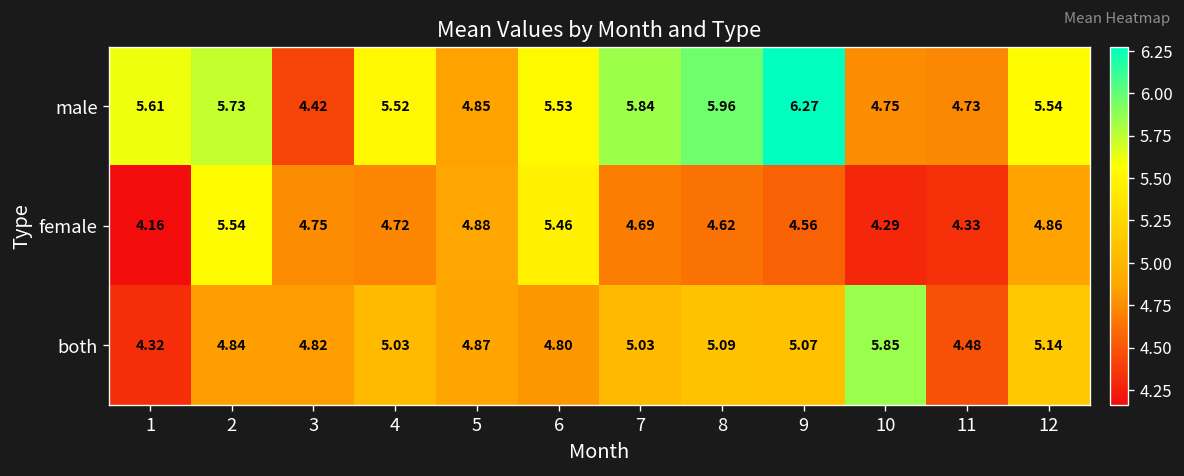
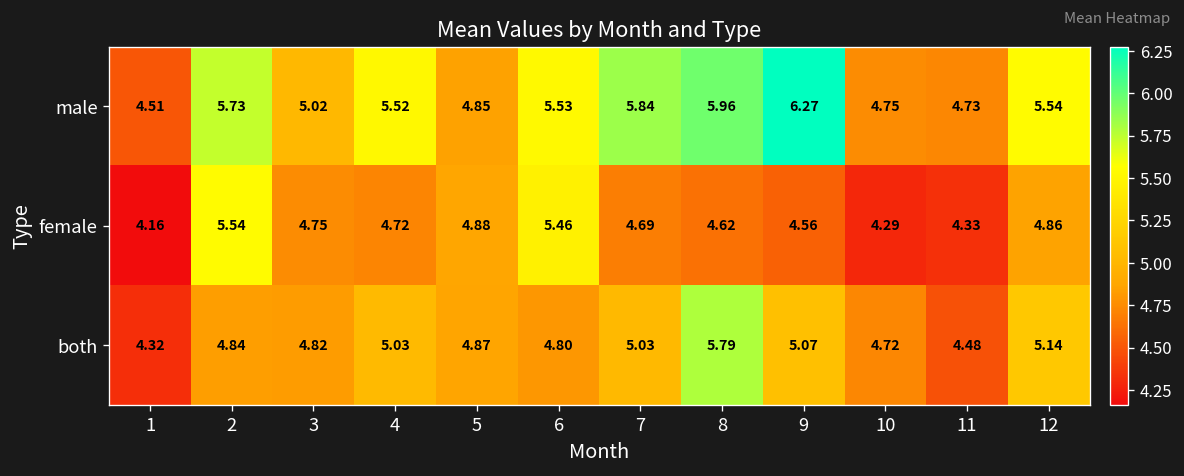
male, 1: 5.61 -> 4.51
male, 3: 4.42 -> 5.02
both, 8: 5.09 -> 5.79
both, 10: 5.85 -> 4.72
